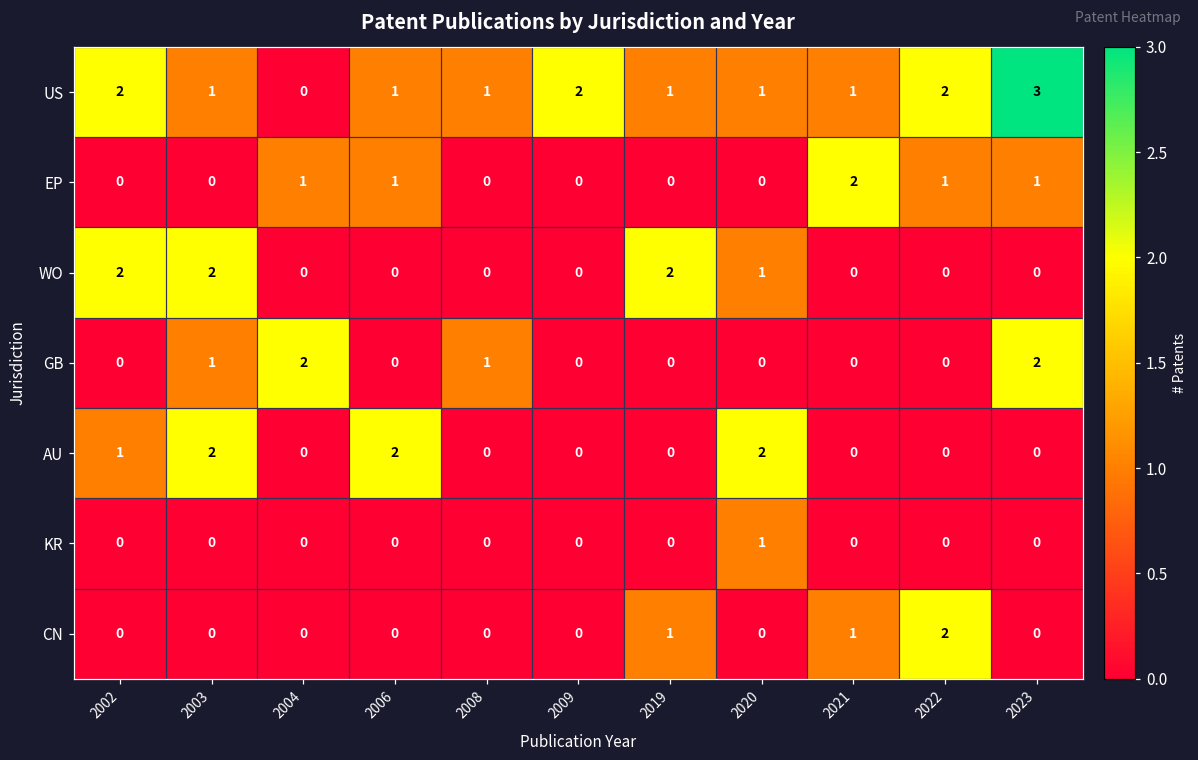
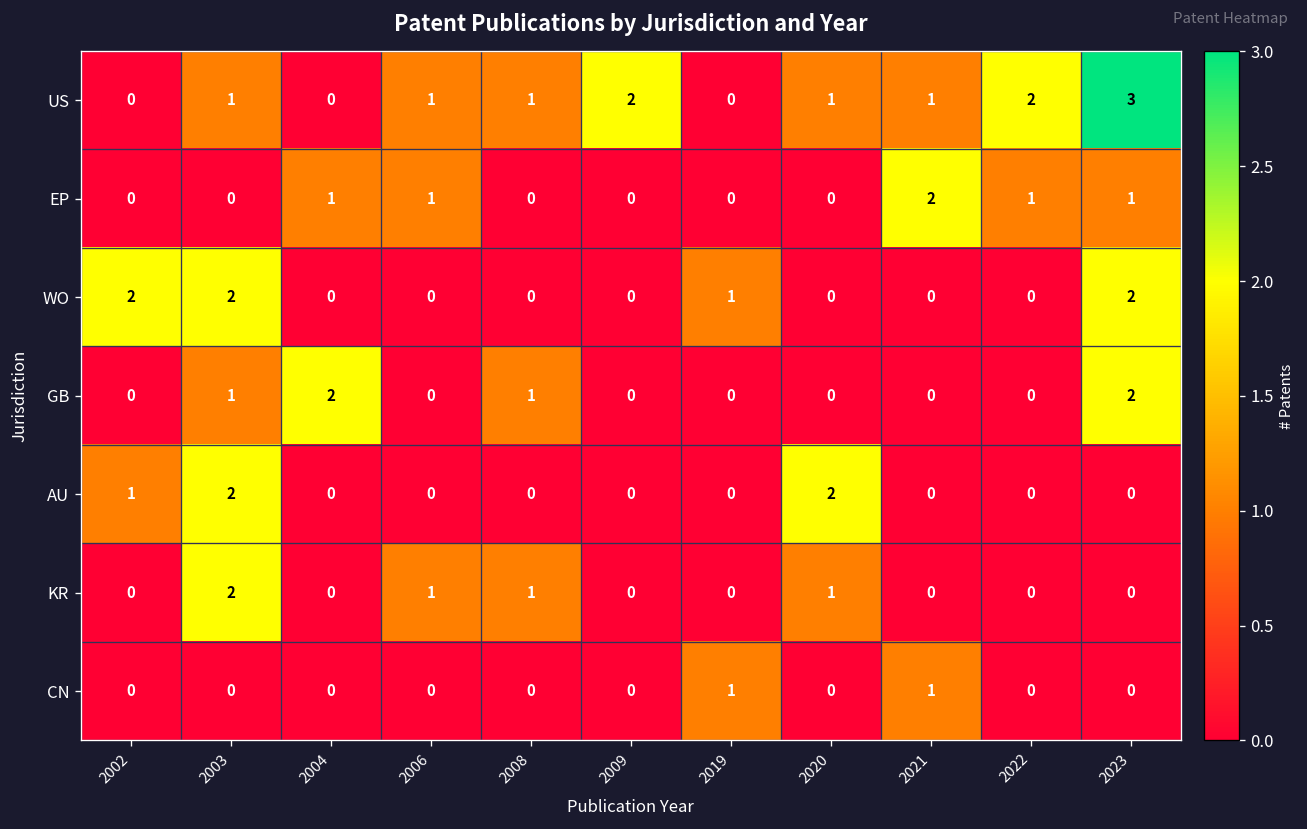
US, 2002: 2 -> 0
US, 2019: 1 -> 0
WO, 2019: 2 -> 1
WO, 2020: 1 -> 0
WO, 2023: 0 -> 2
AU, 2006: 2 -> 0
KR, 2003: 0 -> 2
KR, 2006: 0 -> 1
KR, 2008: 0 -> 1
CN, 2022: 2 -> 0
